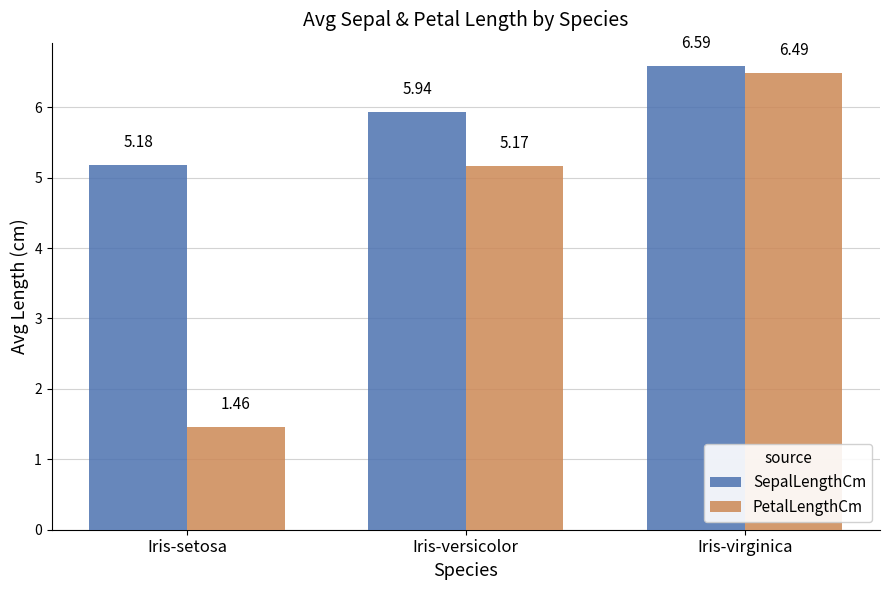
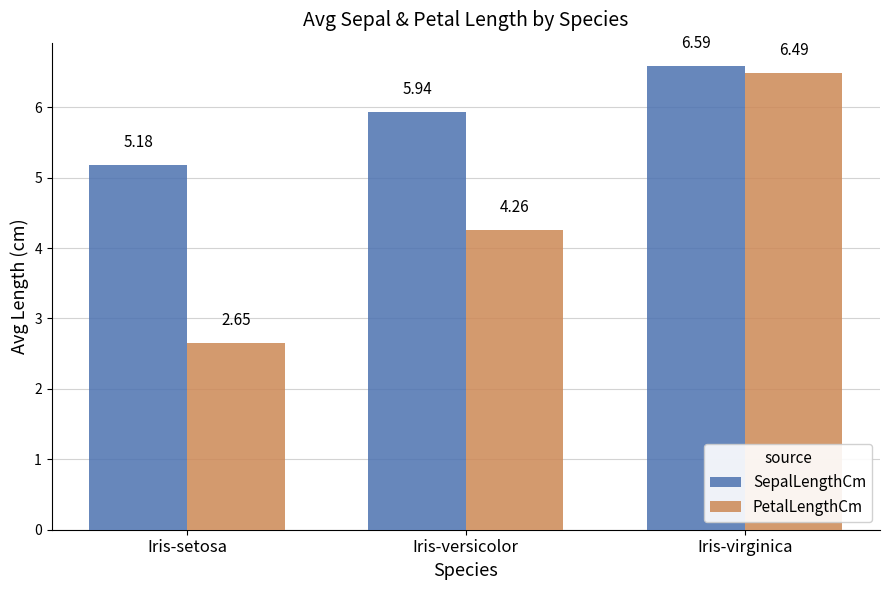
PetalLengthCm, Iris-setosa: 1.46 -> 2.65
PetalLengthCm, Iris-versicolor: 5.17 -> 4.26
